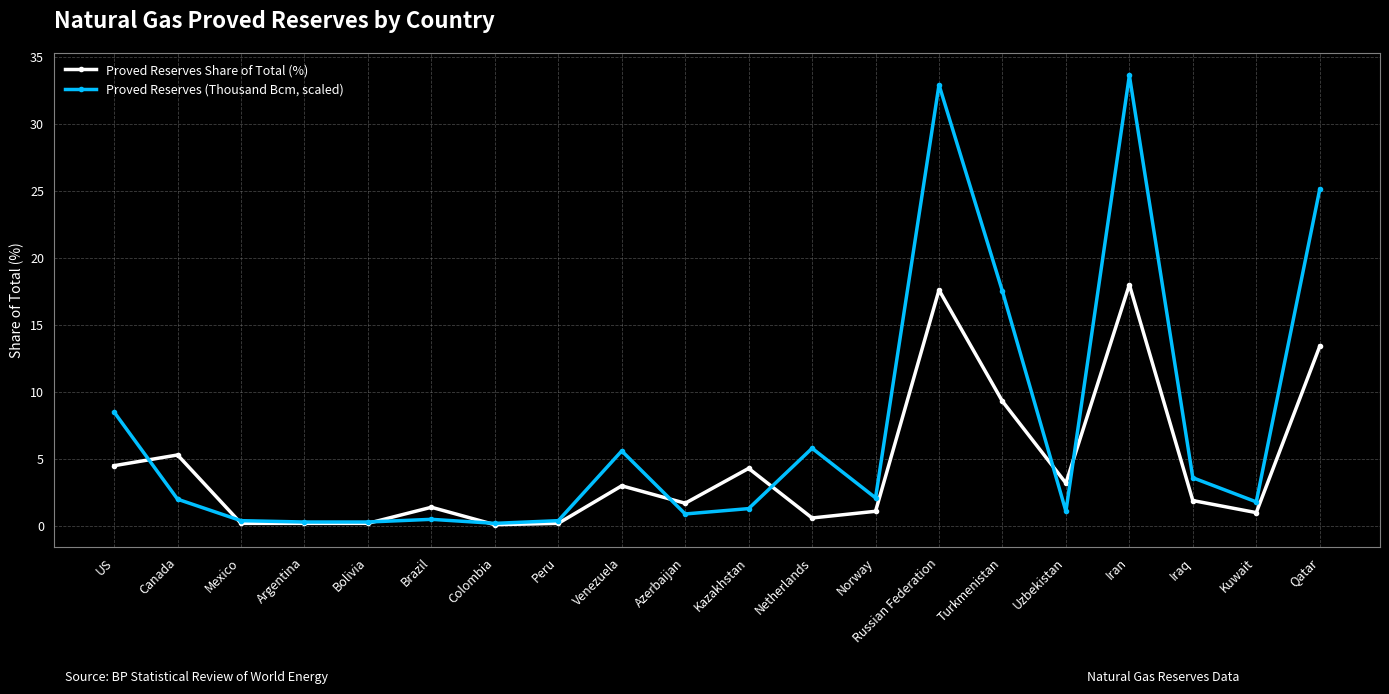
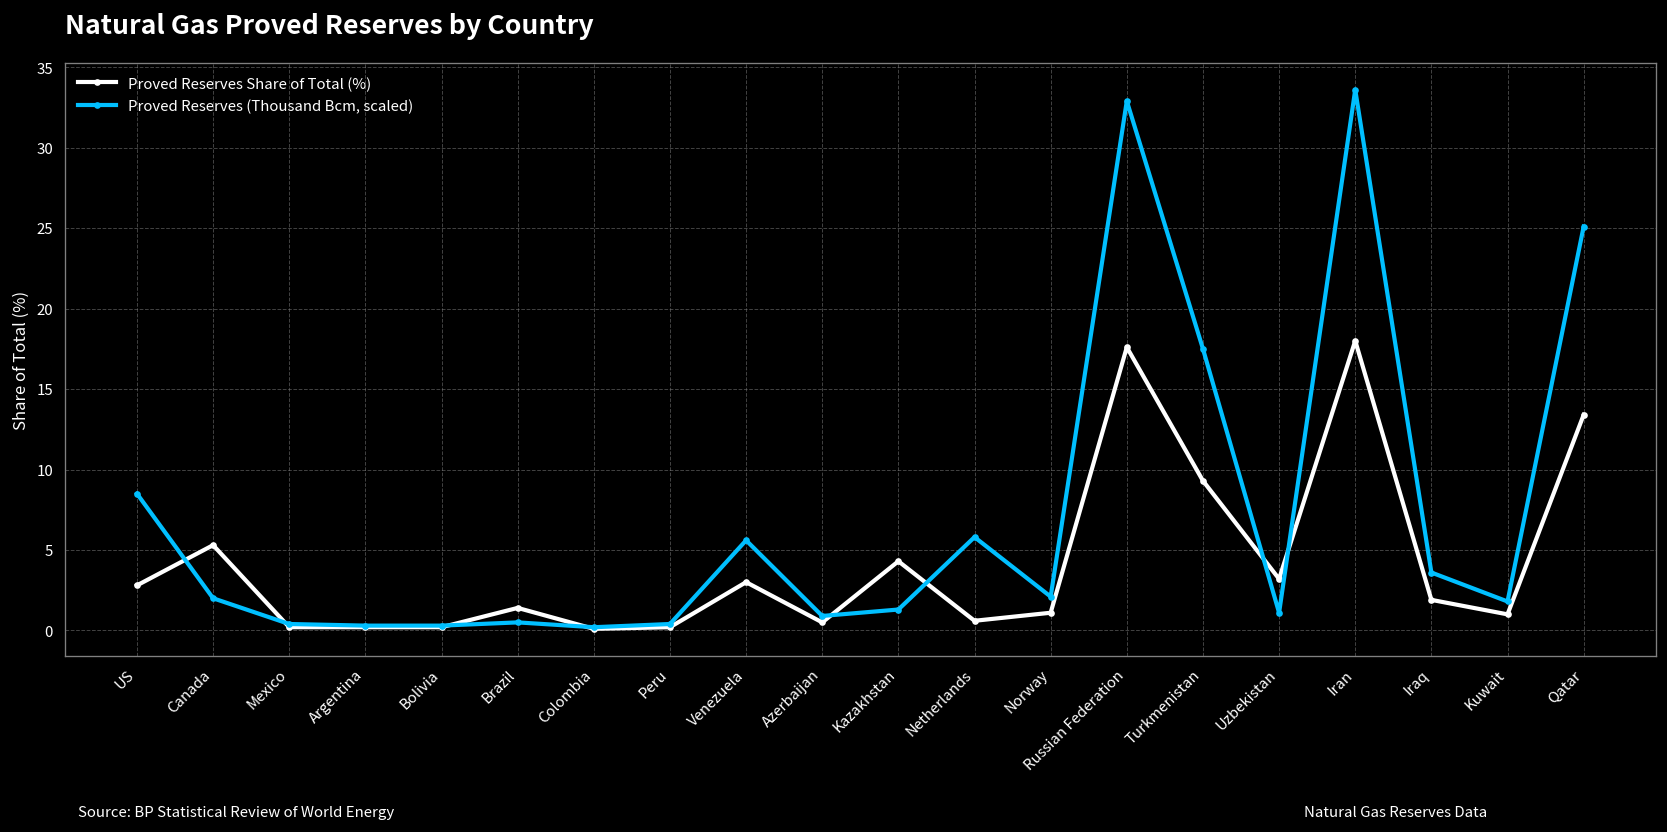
Proved Reserves Share of Total (%), US: 4.5 -> 2.8
Proved Reserves Share of Total (%), Azerbaijan: 1.7 -> 0.5
